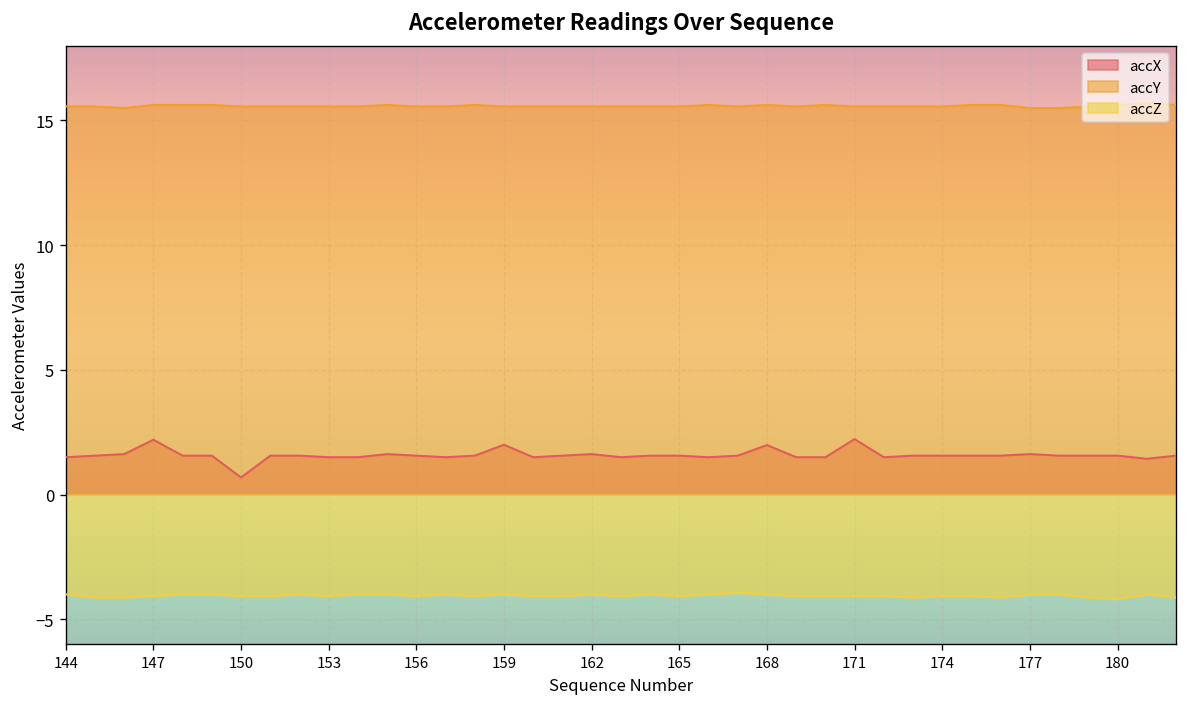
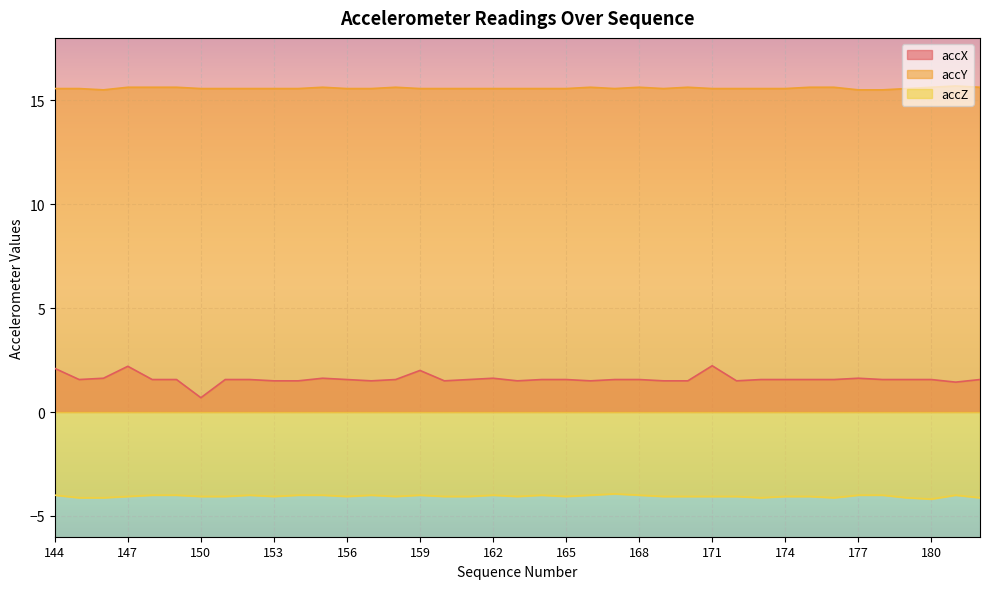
accX, 144: 1.5 -> 2.1
accX, 168: 2.0 -> 1.6
